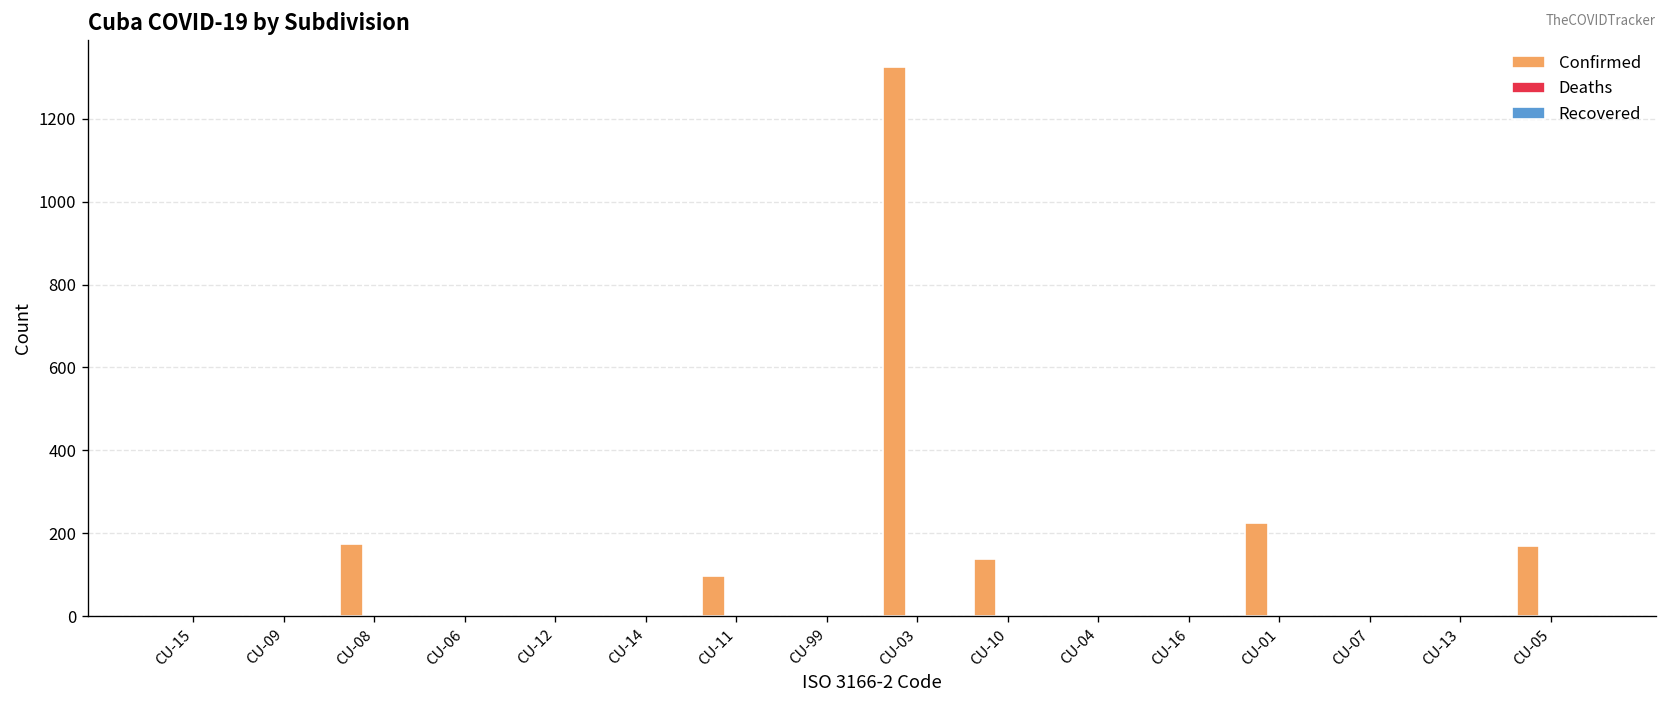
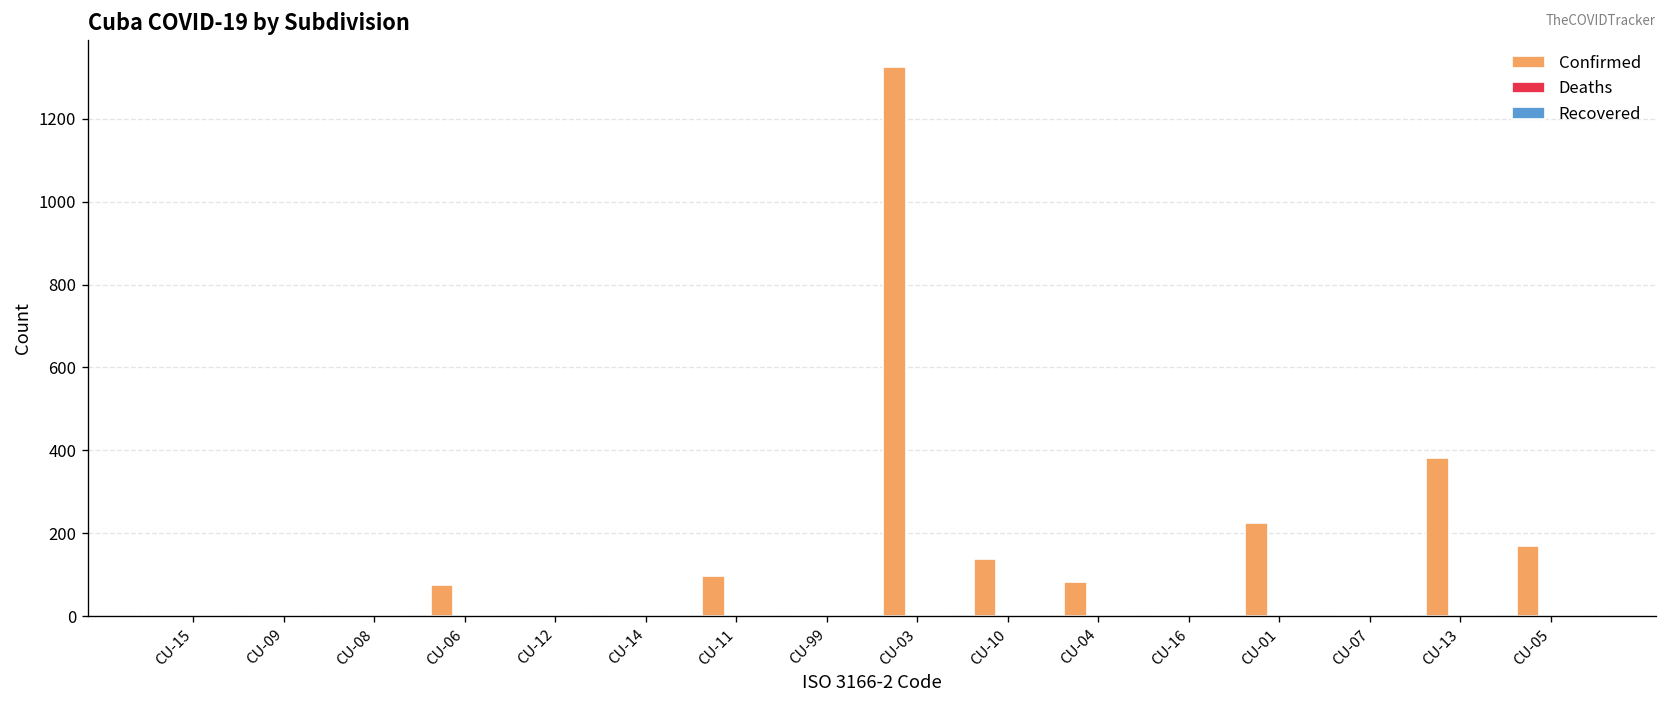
Confirmed, CU-08: 180 -> 0
Confirmed, CU-06: 0 -> 80
Confirmed, CU-04: 0 -> 80
Confirmed, CU-13: 0 -> 380
